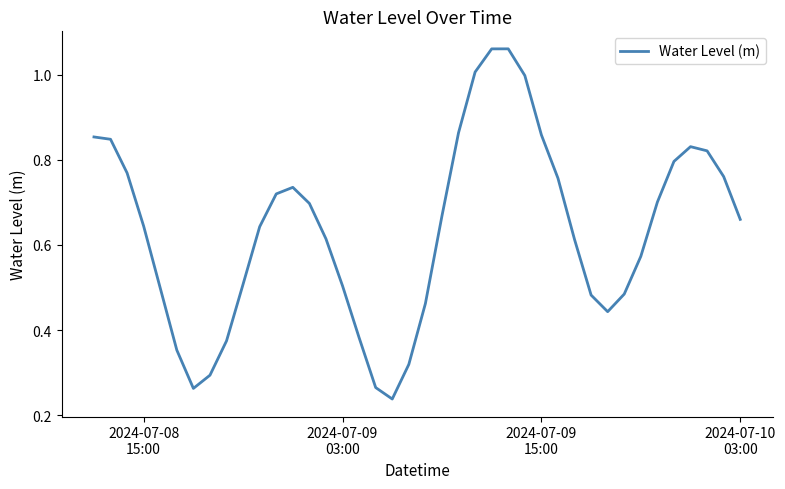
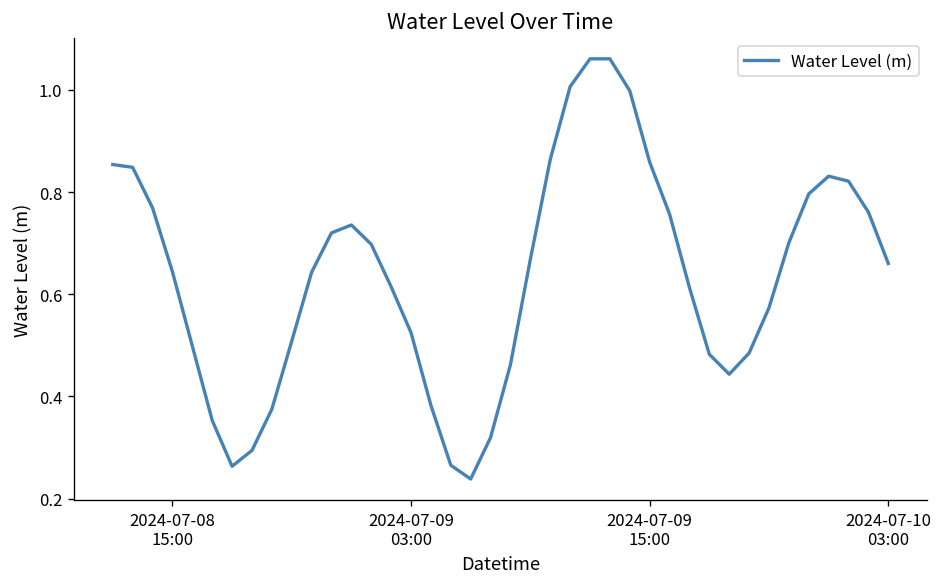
2024-07-09 03:00: 0.50 -> 0.52
